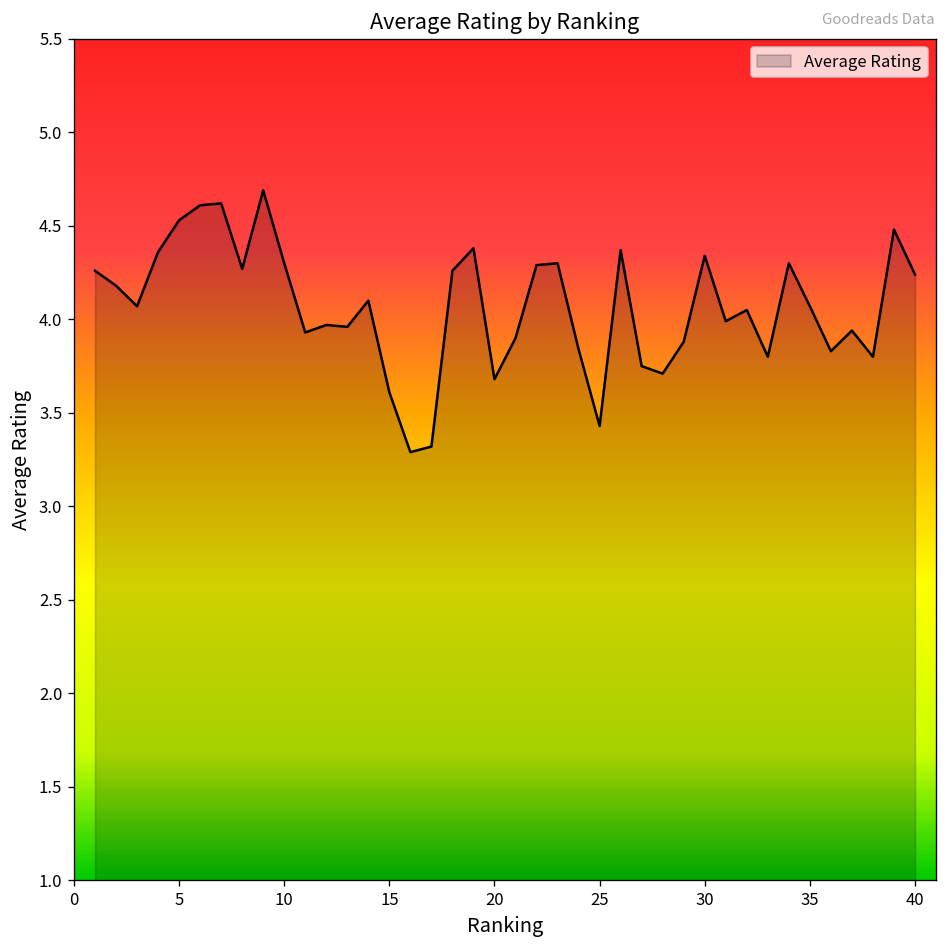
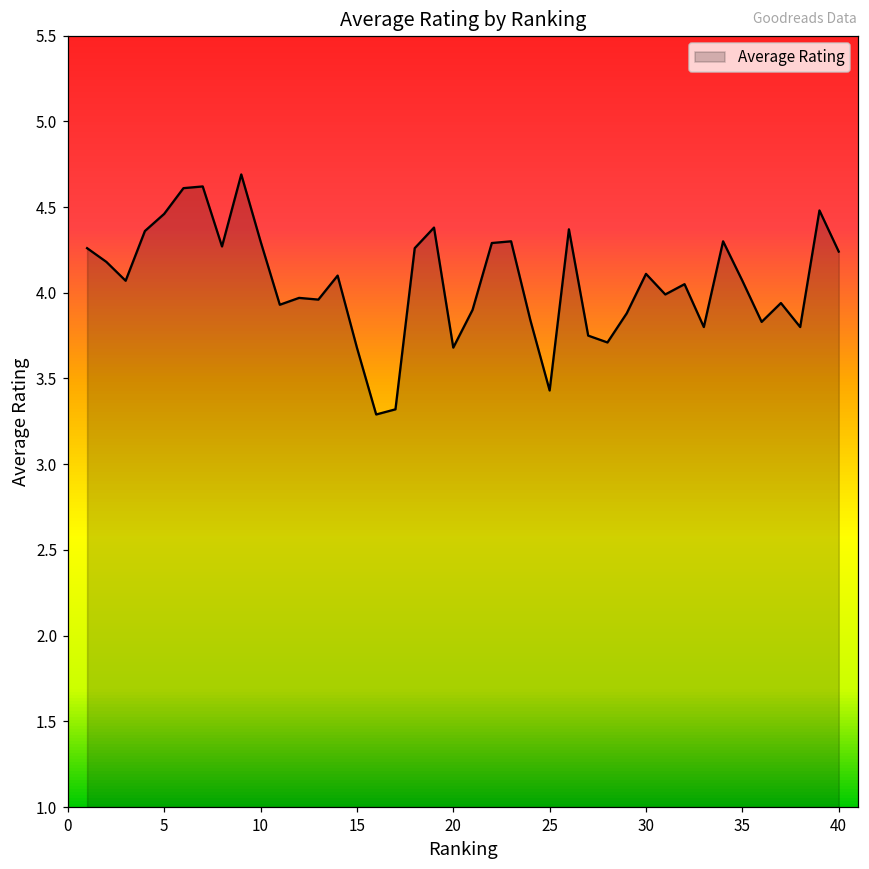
5: 4.53 -> 4.46
15: 3.61 -> 3.68
30: 4.34 -> 4.11
